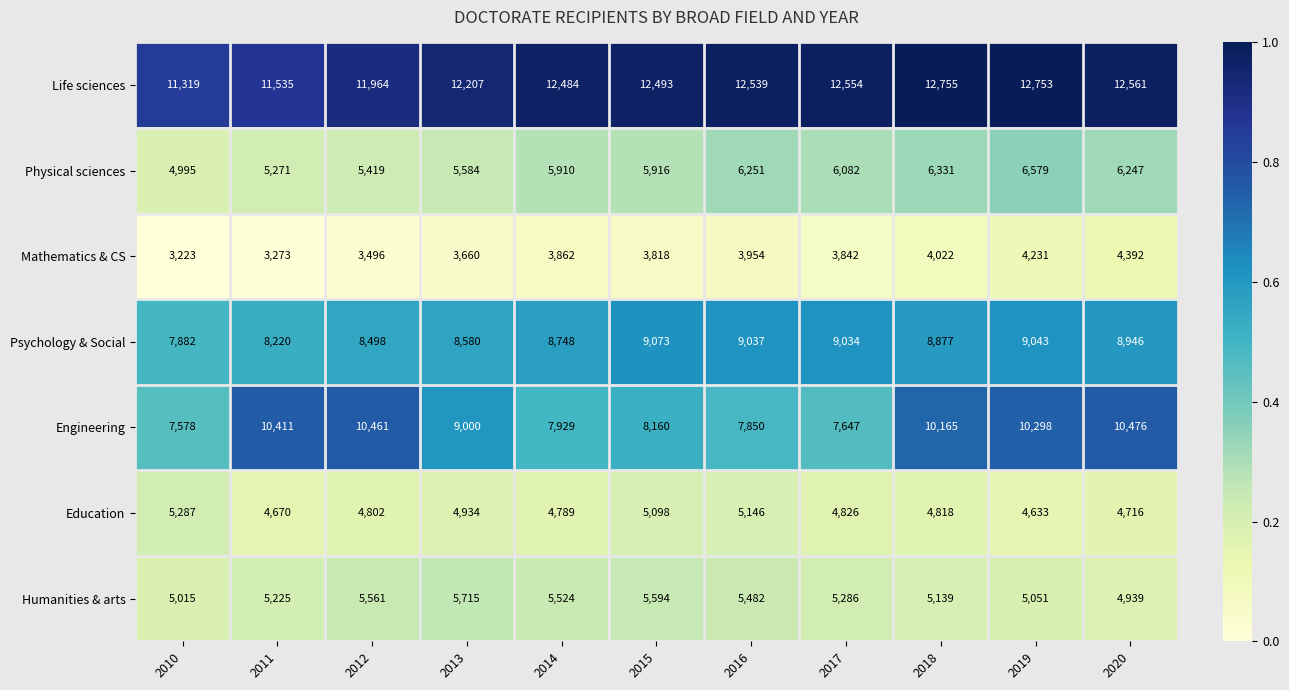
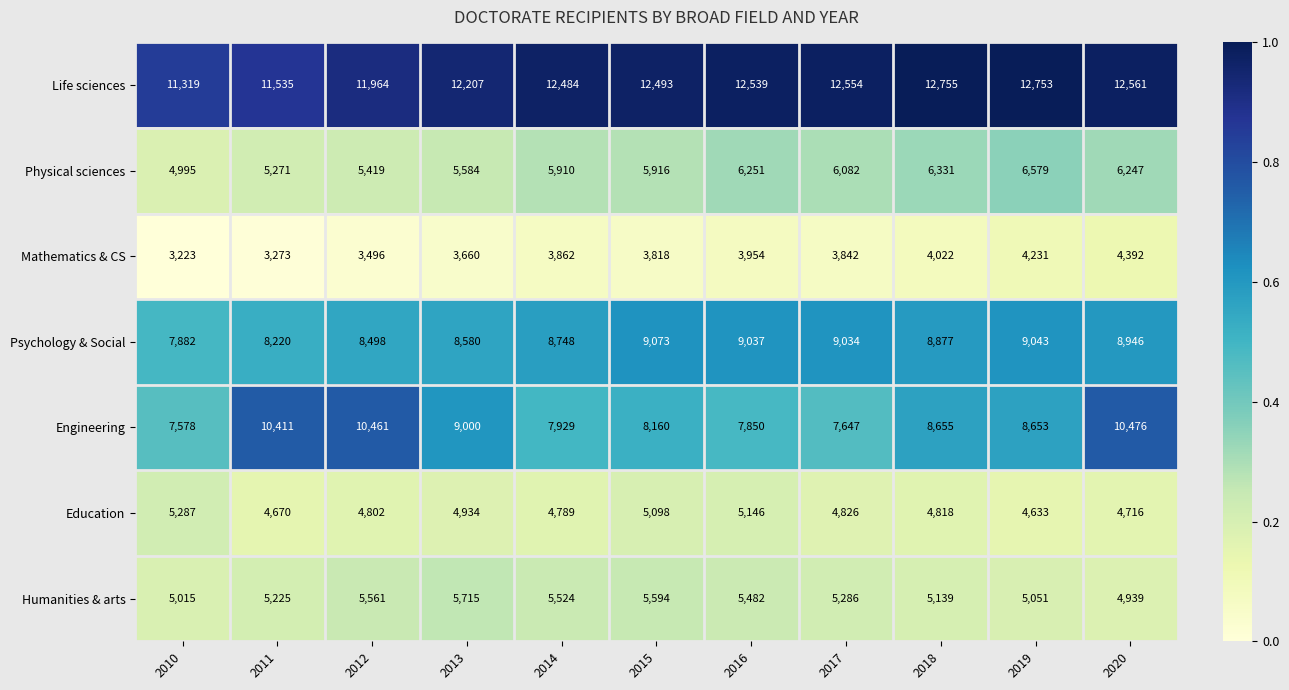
Engineering, 2018: 10,165 -> 8,655
Engineering, 2019: 10,298 -> 8,653
